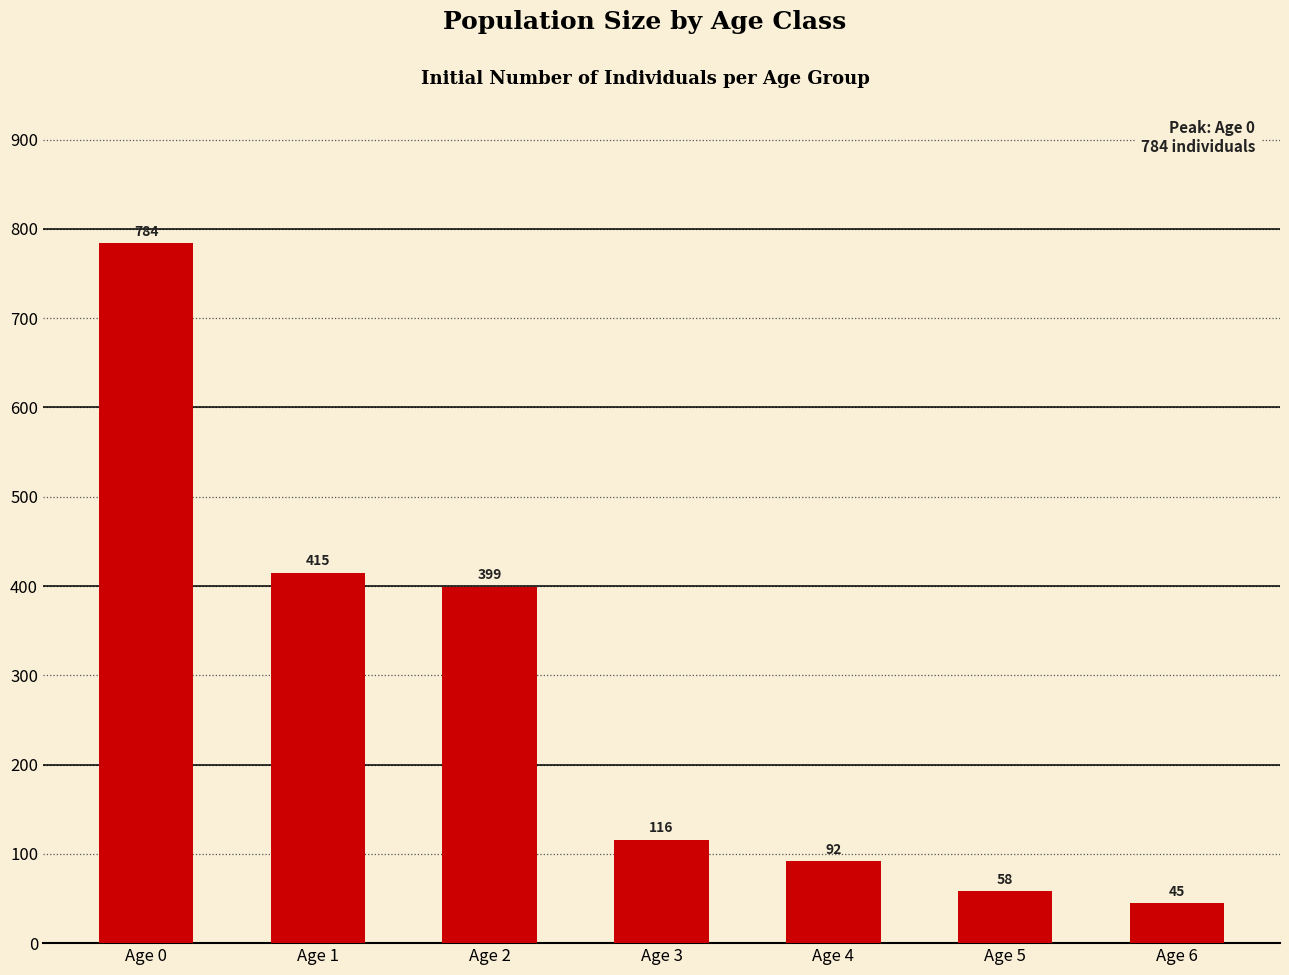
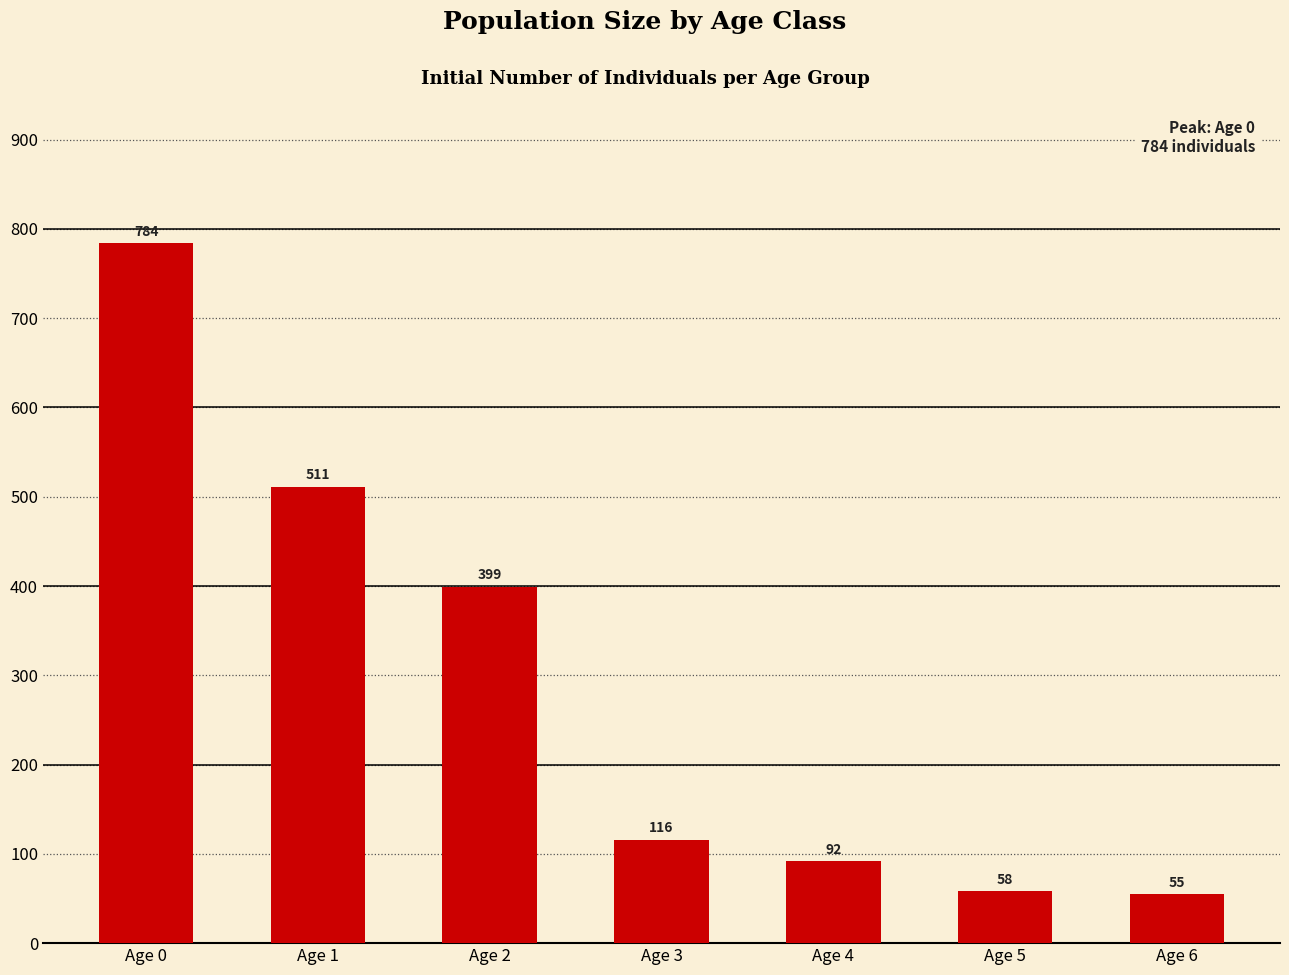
Age 1: 415 -> 511
Age 6: 45 -> 55
